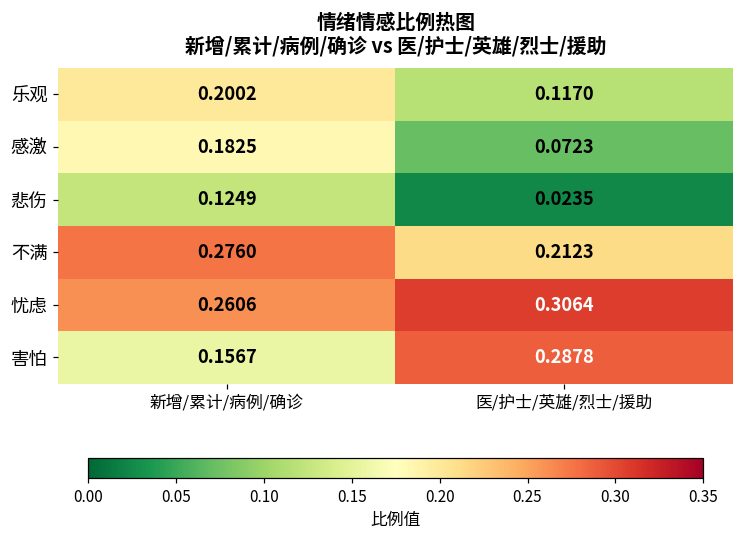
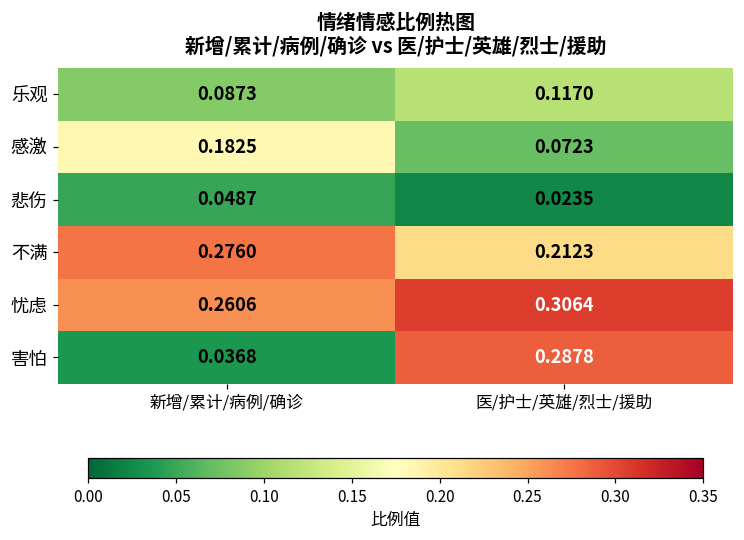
乐观, 新增/累计/病例/确诊: 0.2002 -> 0.0873
悲伤, 新增/累计/病例/确诊: 0.1249 -> 0.0487
害怕, 新增/累计/病例/确诊: 0.1567 -> 0.0368
